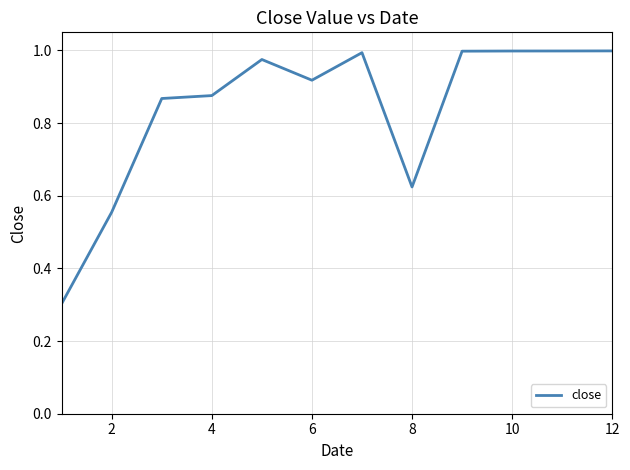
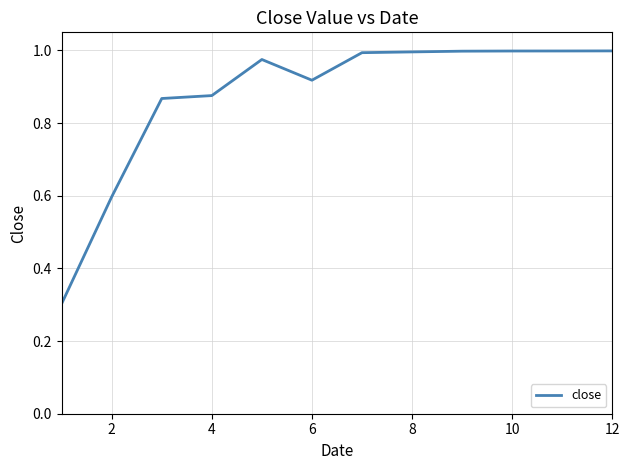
2: 0.55 -> 0.60
8: 0.62 -> 1.00
